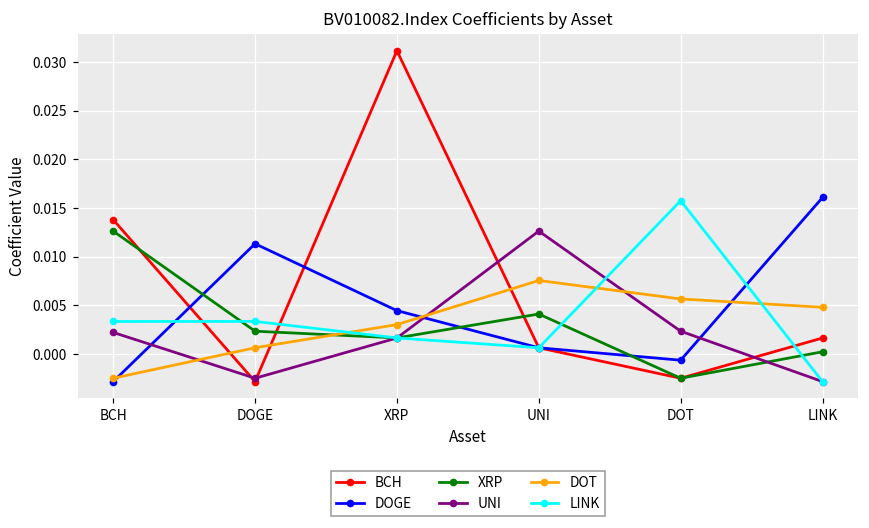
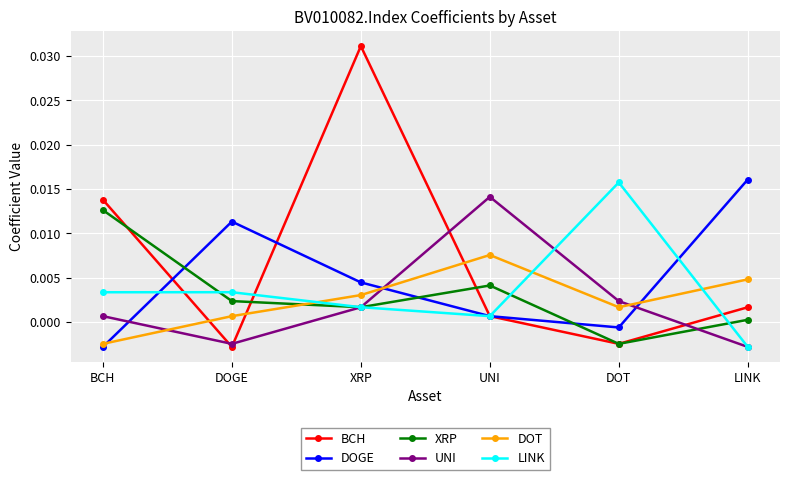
UNI, BCH: 0.002 -> 0.001
UNI, UNI: 0.013 -> 0.014
DOT, DOT: 0.006 -> 0.002
